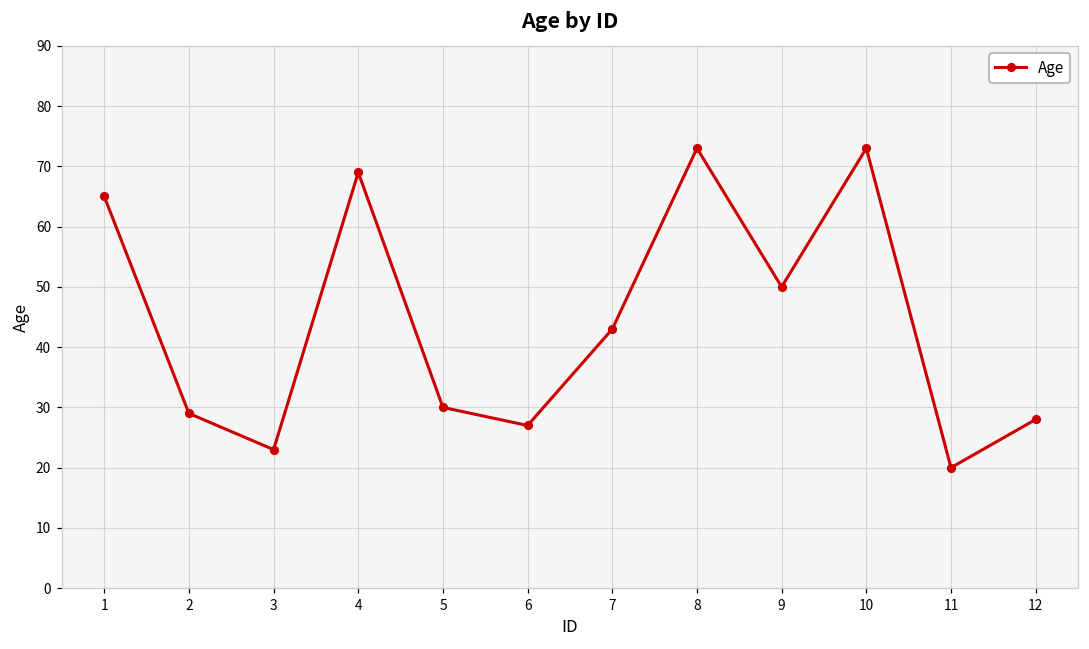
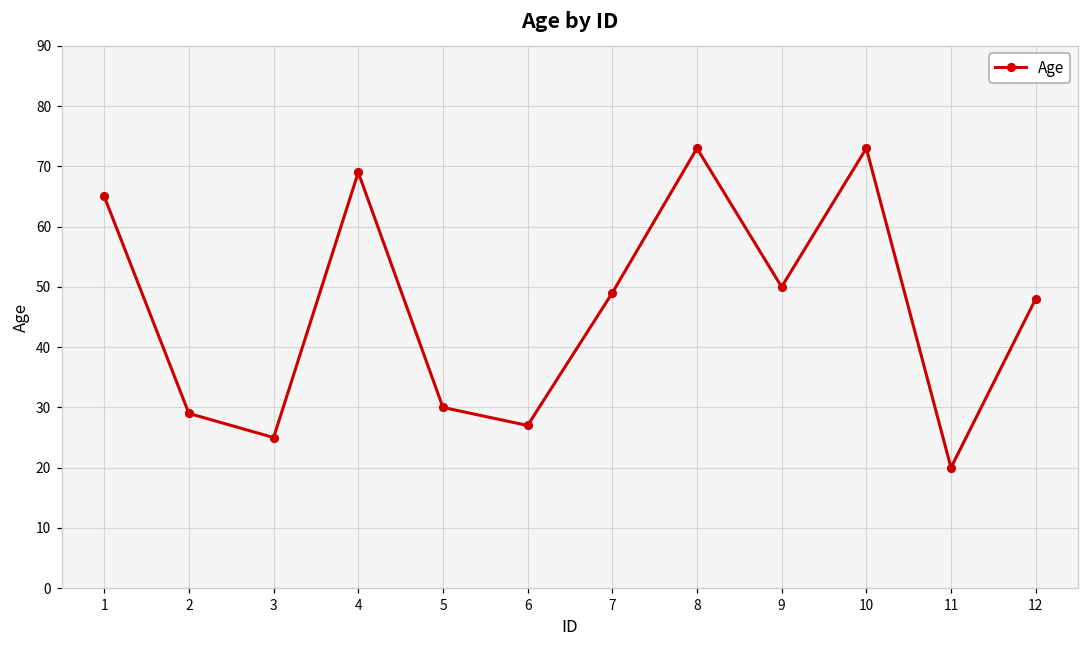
3: 23 -> 25
7: 43 -> 49
12: 28 -> 48
